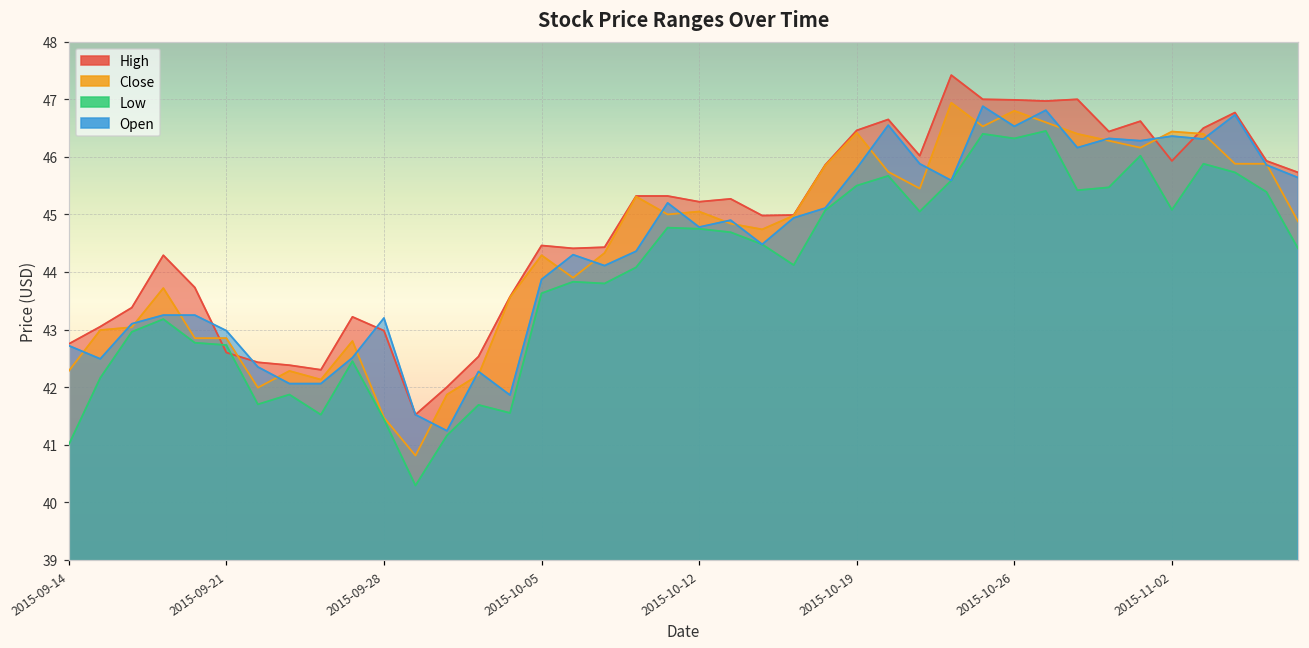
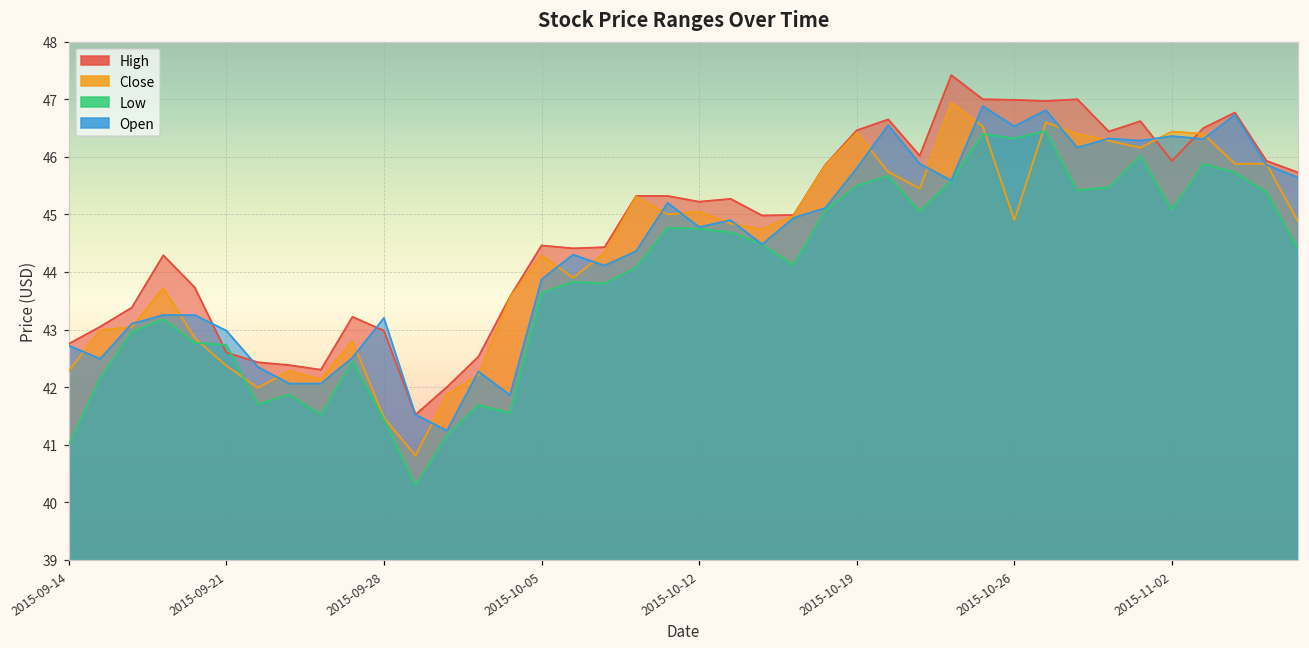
Close, 2015-09-21: 42.9 -> 42.4
Close, 2015-10-26: 46.8 -> 44.9
